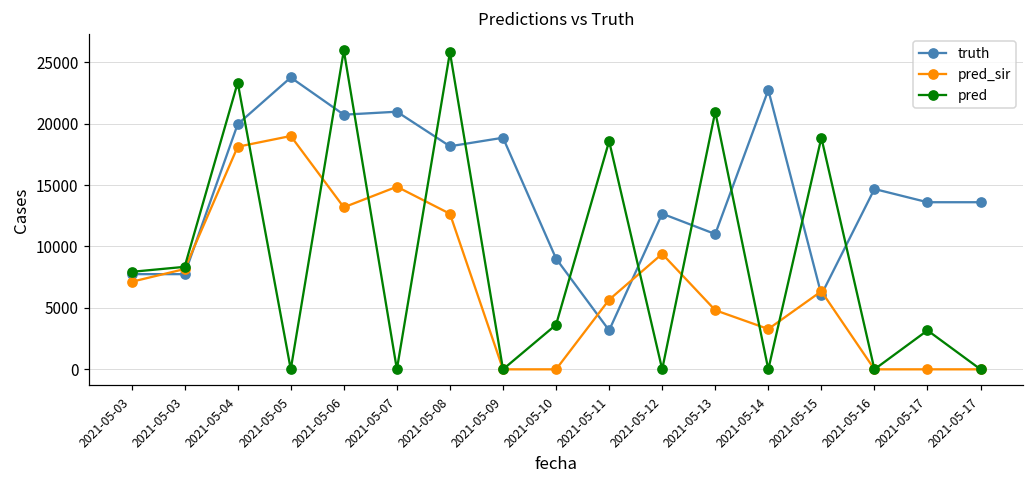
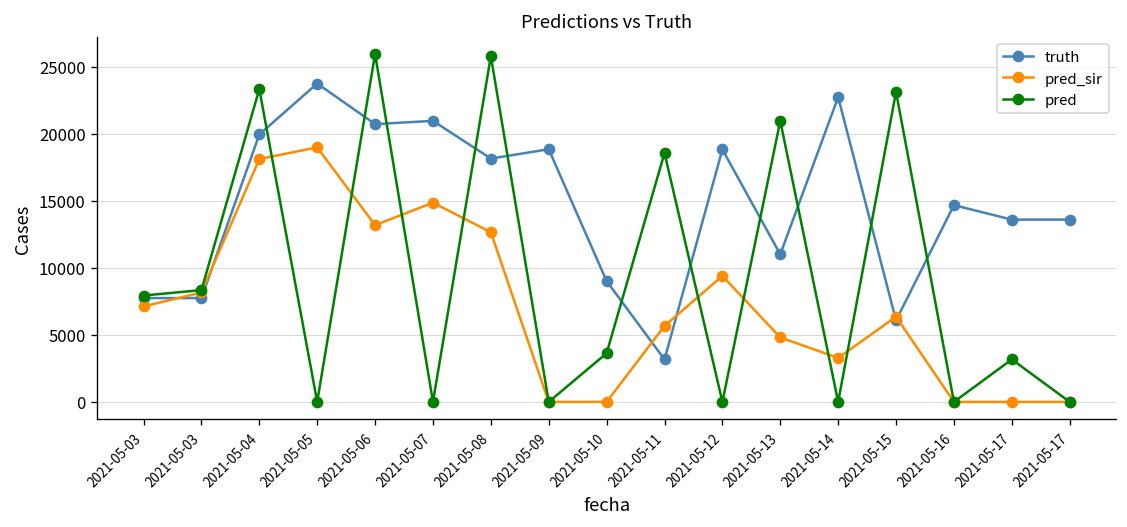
truth, 2021-05-12: 12700 -> 18800
pred, 2021-05-15: 18800 -> 23100
